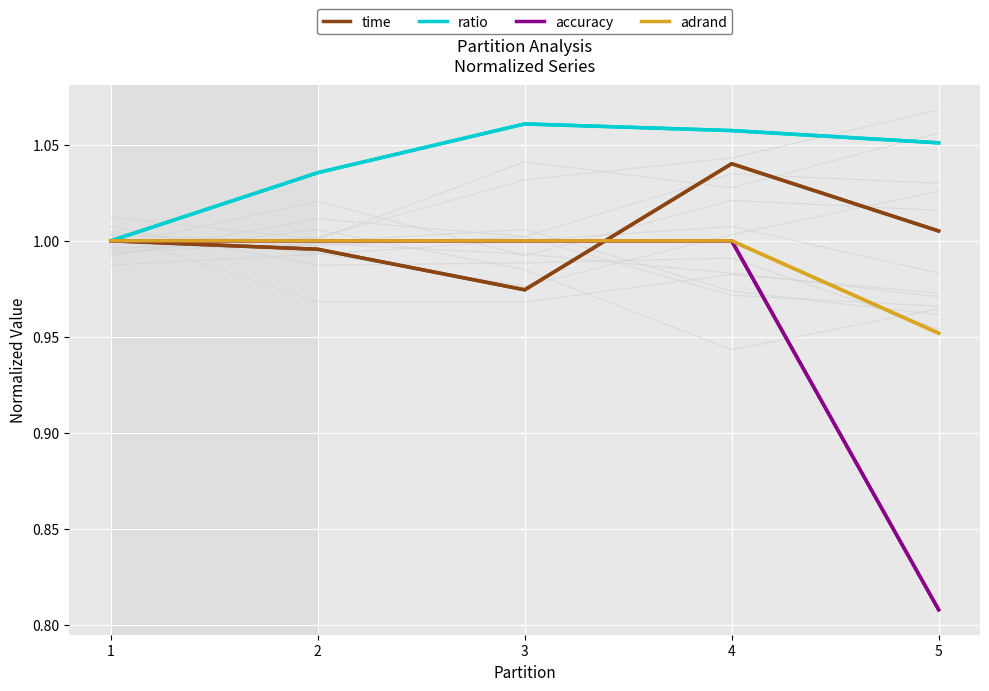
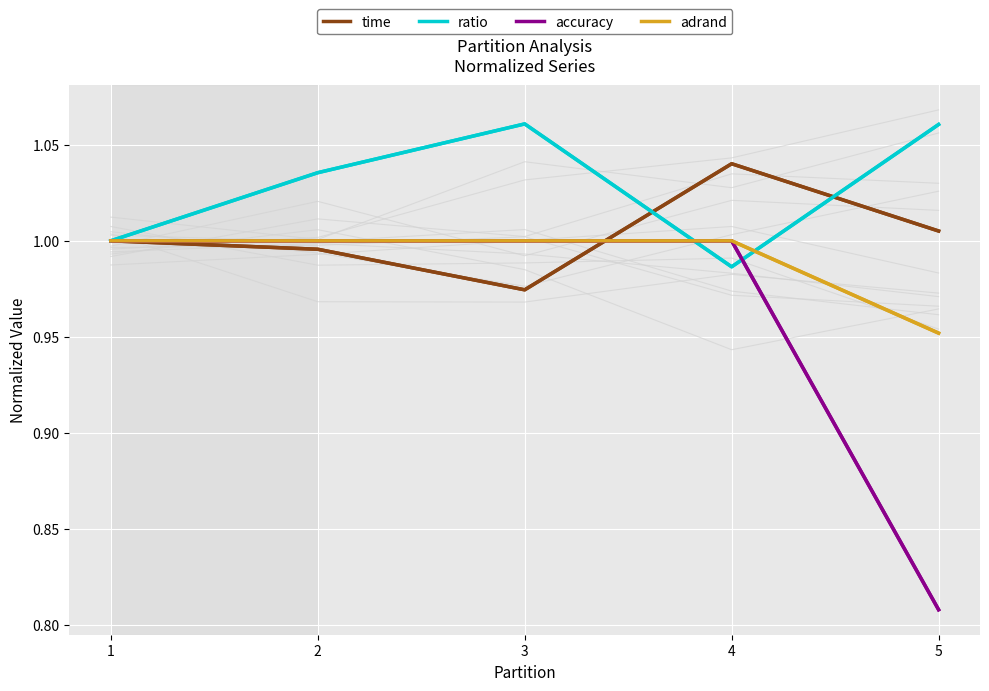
ratio, 4: 1.057 -> 0.986
ratio, 5: 1.051 -> 1.061
